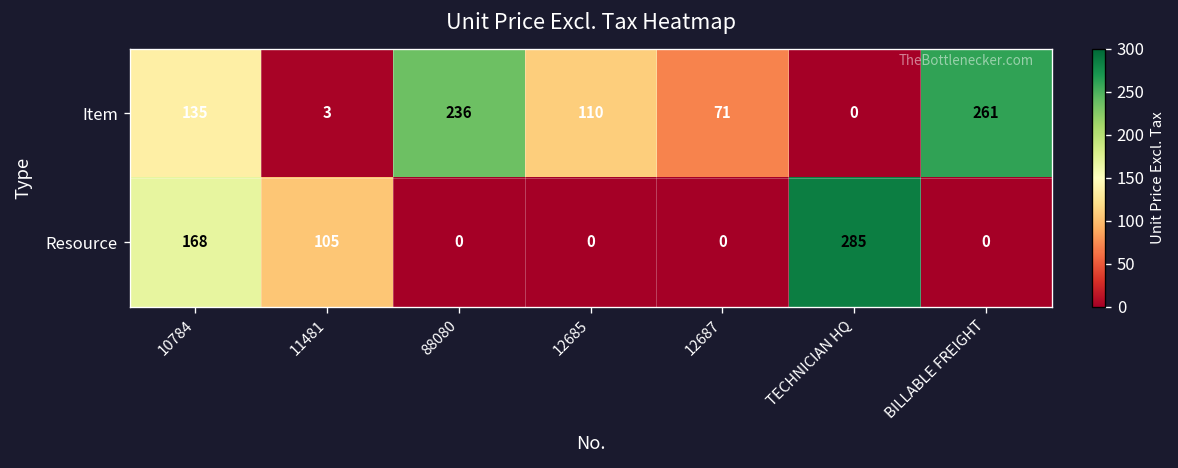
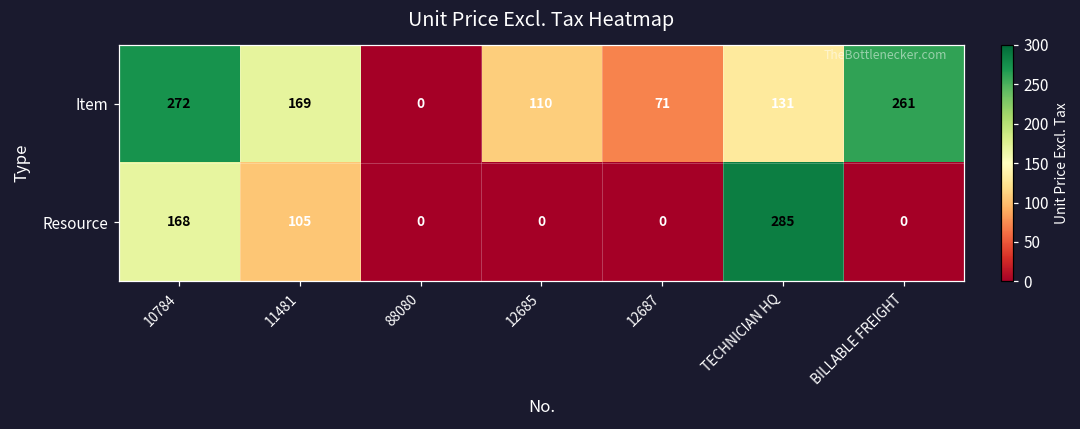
Item, 10784: 135 -> 272
Item, 11481: 3 -> 169
Item, 88080: 236 -> 0
Item, TECHNICIAN HQ: 0 -> 131
